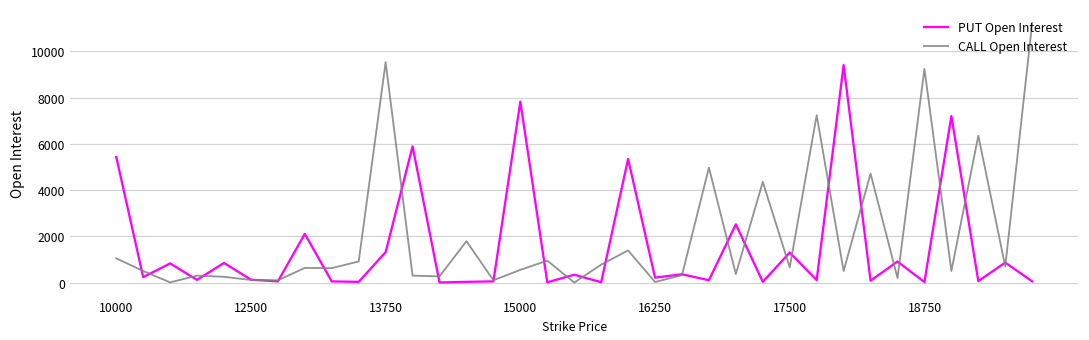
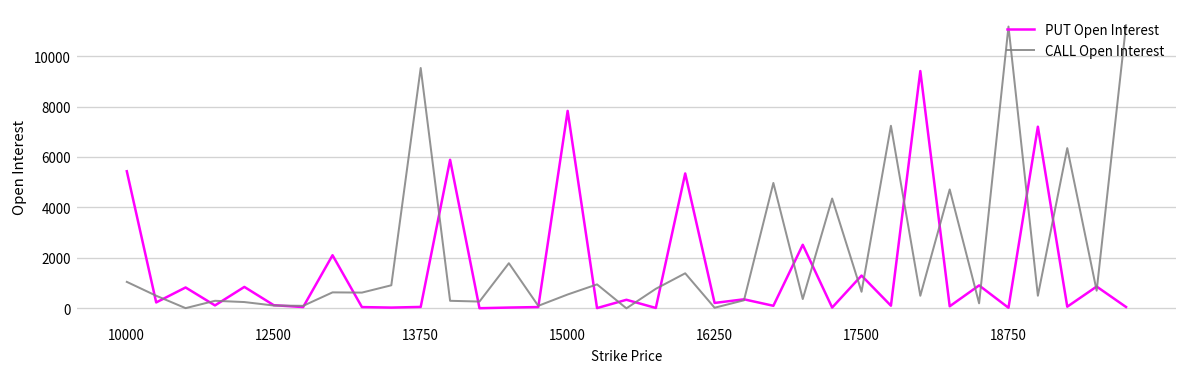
PUT Open Interest, 13750: 1300 -> 100
CALL Open Interest, 18750: 9200 -> 11200
